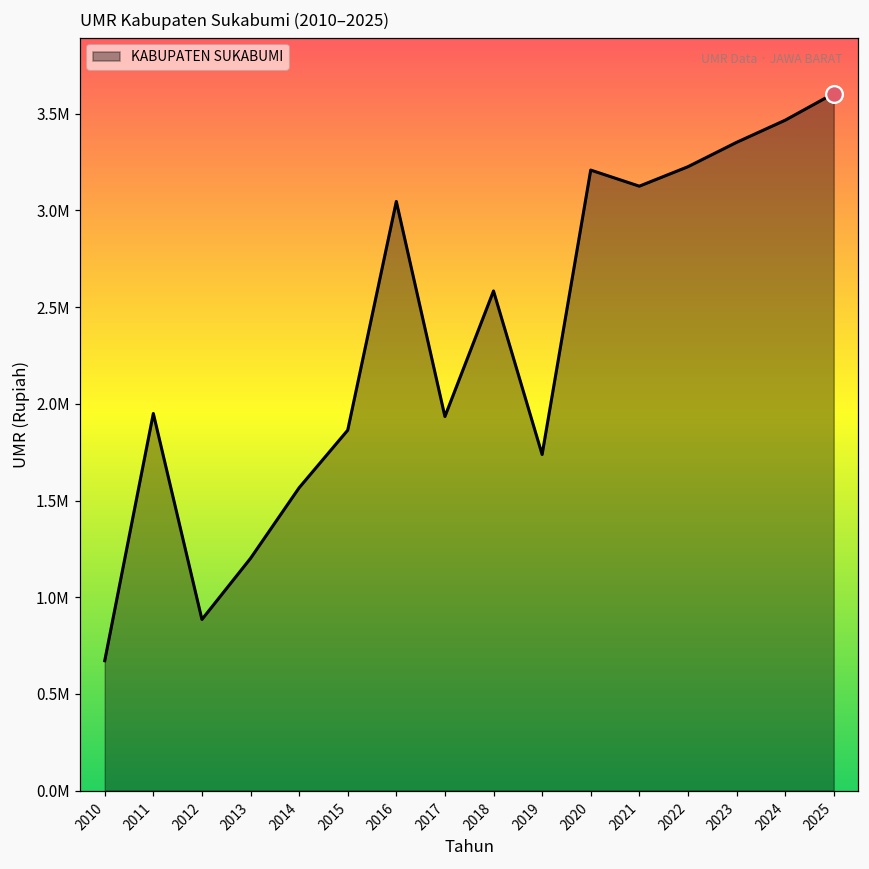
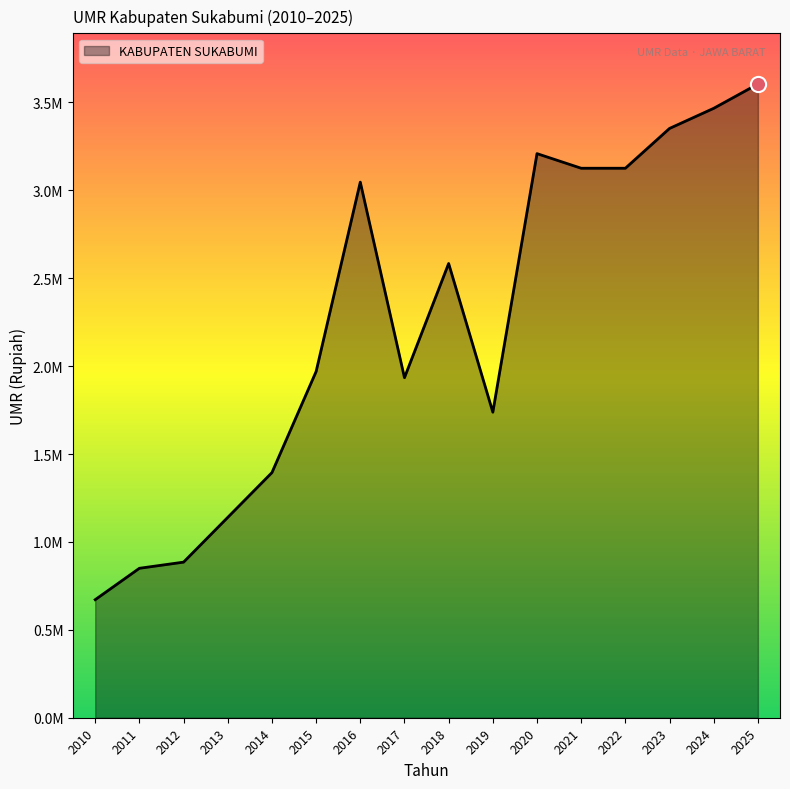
KABUPATEN SUKABUMI, 2011: 1950000 -> 850000
KABUPATEN SUKABUMI, 2013: 1200000 -> 1140000
KABUPATEN SUKABUMI, 2014: 1570000 -> 1390000
KABUPATEN SUKABUMI, 2015: 1860000 -> 1970000
KABUPATEN SUKABUMI, 2022: 3230000 -> 3130000
